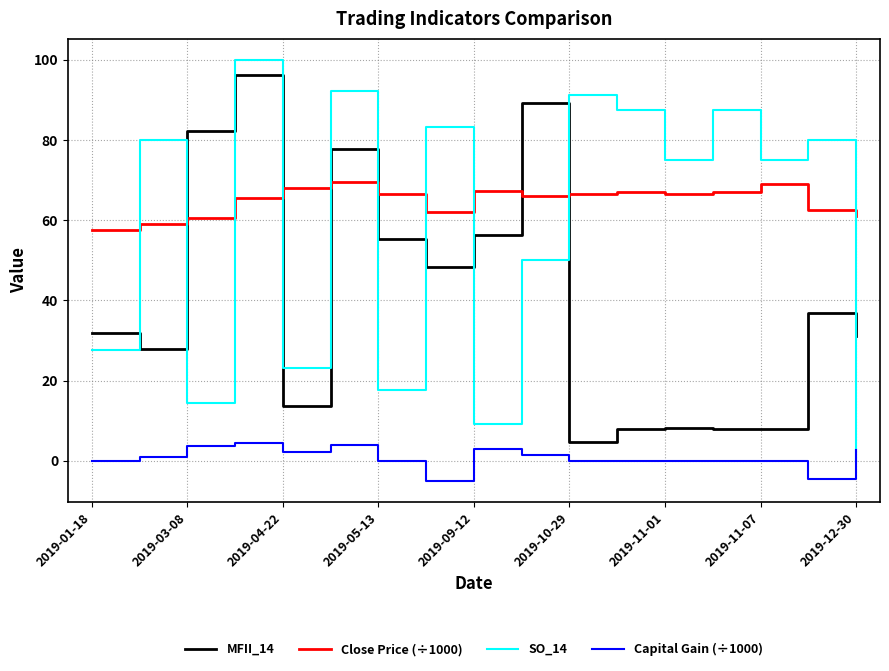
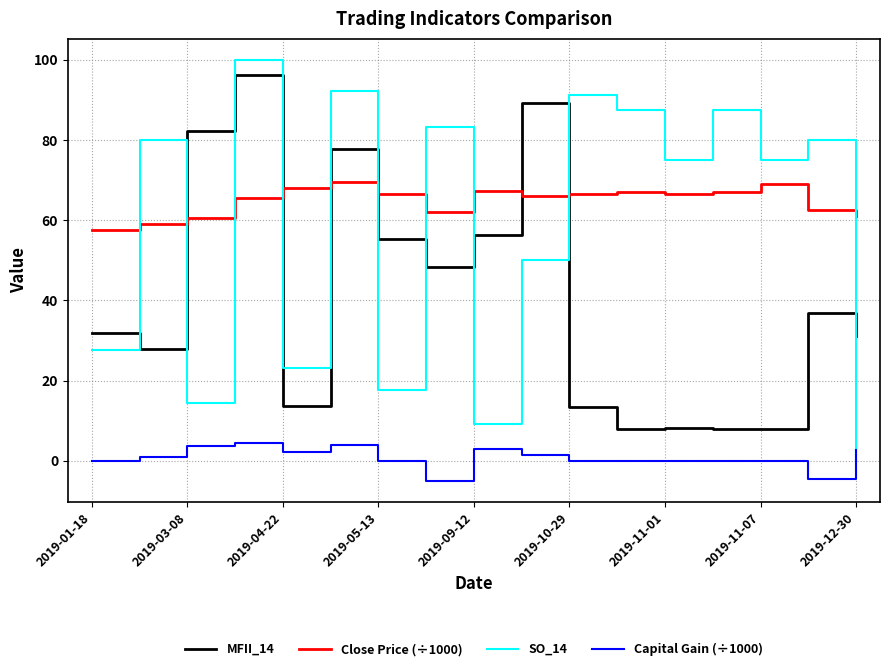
MFII_14, 2019-10-29: 5 -> 13
